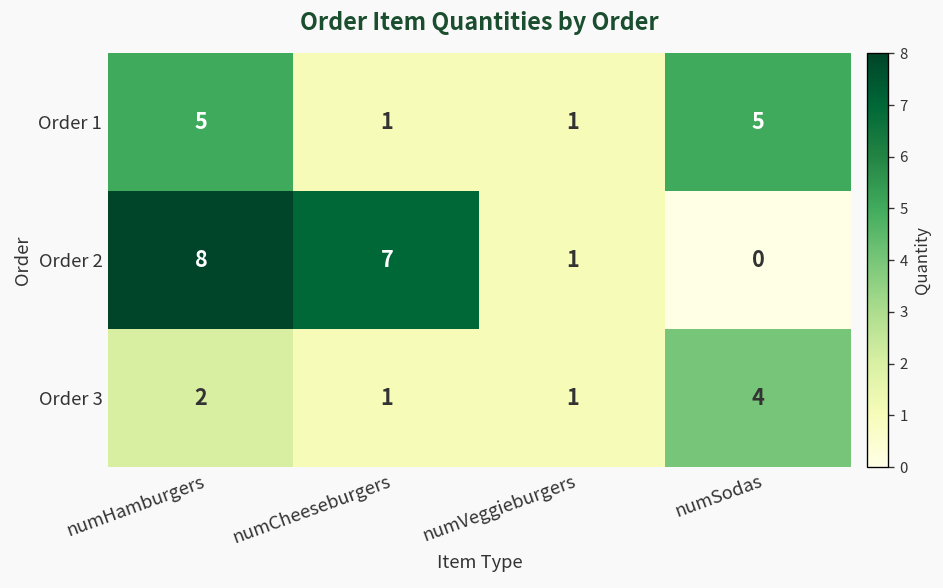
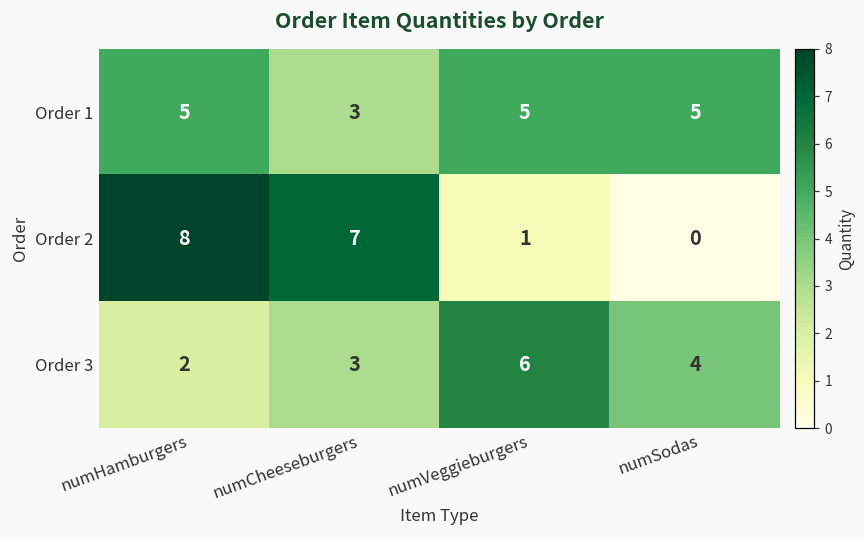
Order 1, numCheeseburgers: 1 -> 3
Order 1, numVeggieburgers: 1 -> 5
Order 3, numCheeseburgers: 1 -> 3
Order 3, numVeggieburgers: 1 -> 6
